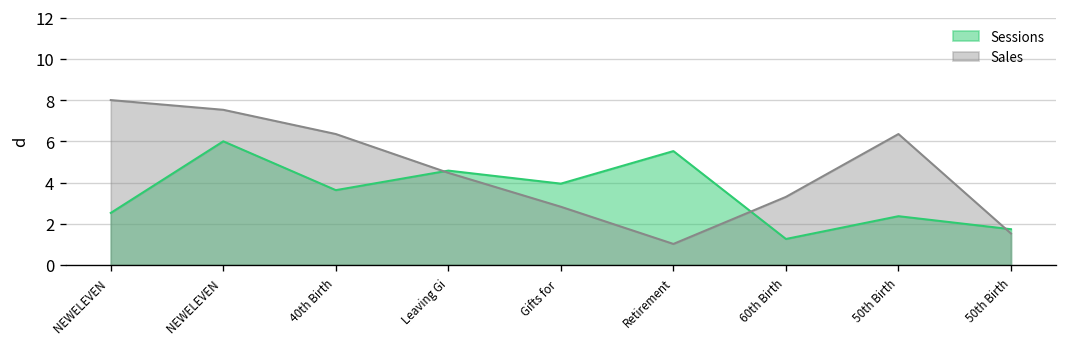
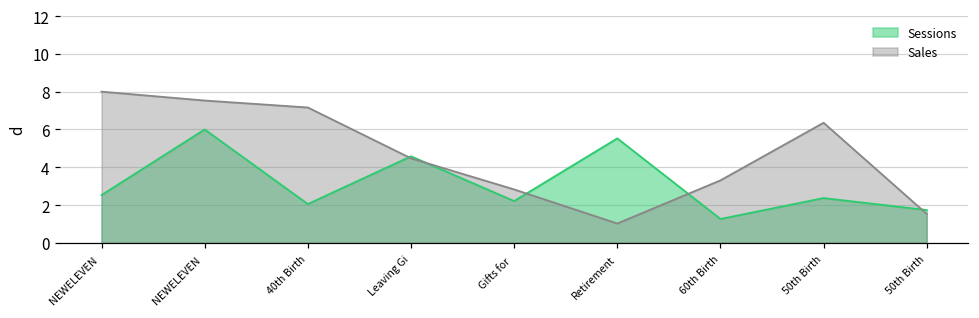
Sessions, 40th Birth: 3.6 -> 2.1
Sales, 40th Birth: 6.4 -> 7.2
Sessions, Gifts for: 3.9 -> 2.2
